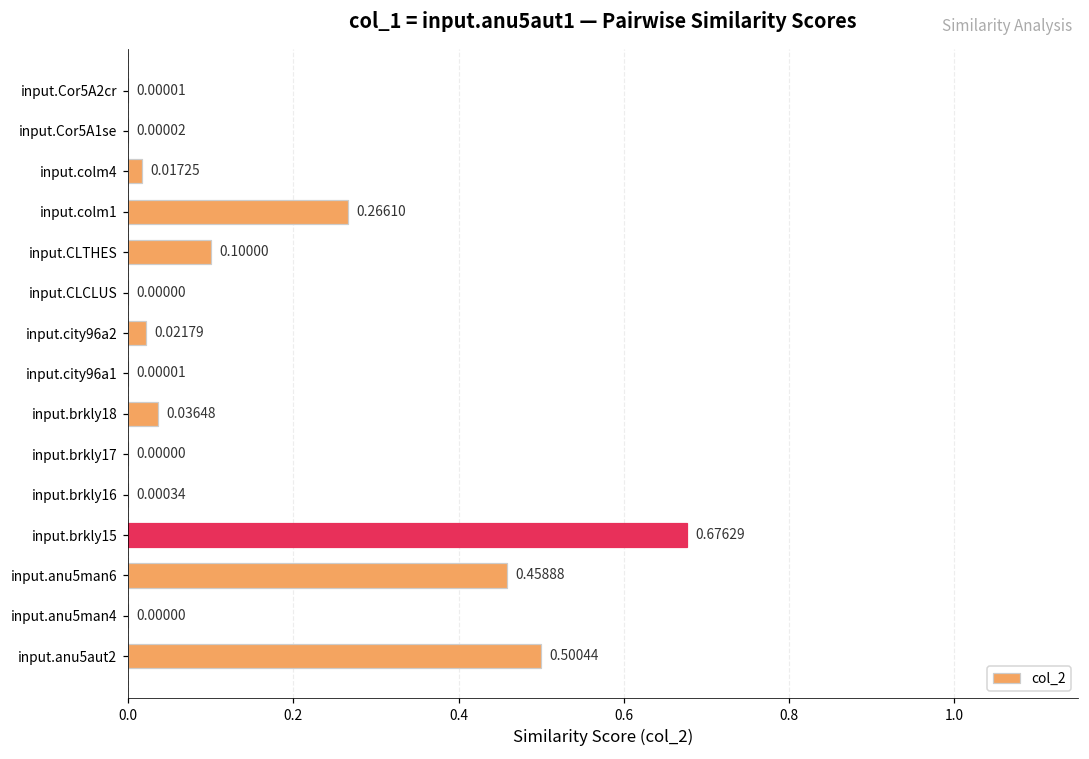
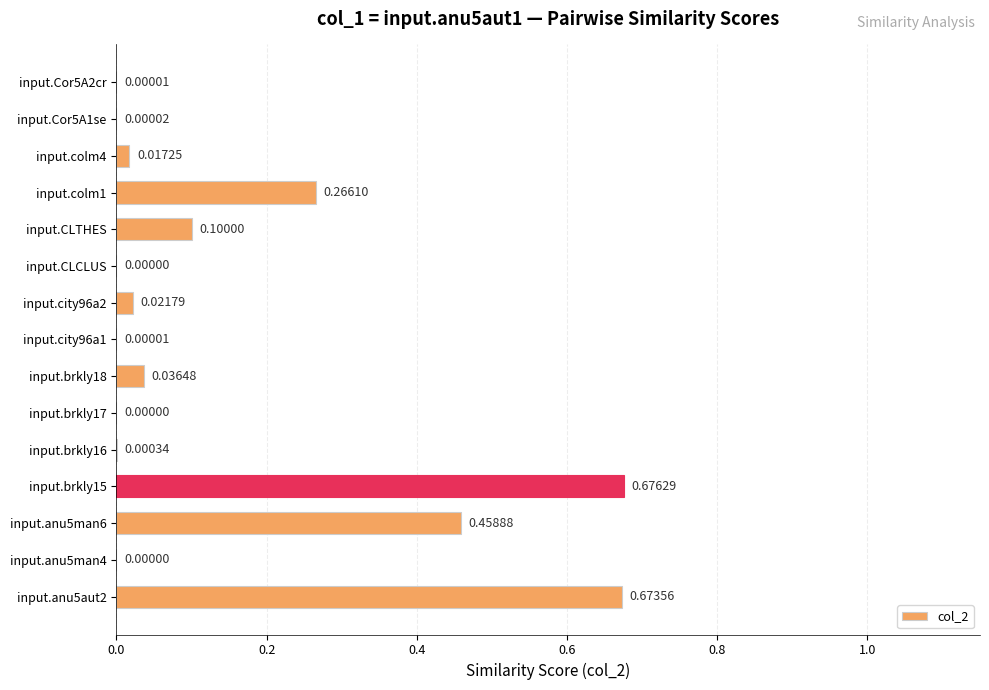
input.anu5aut2: 0.50044 -> 0.67356
